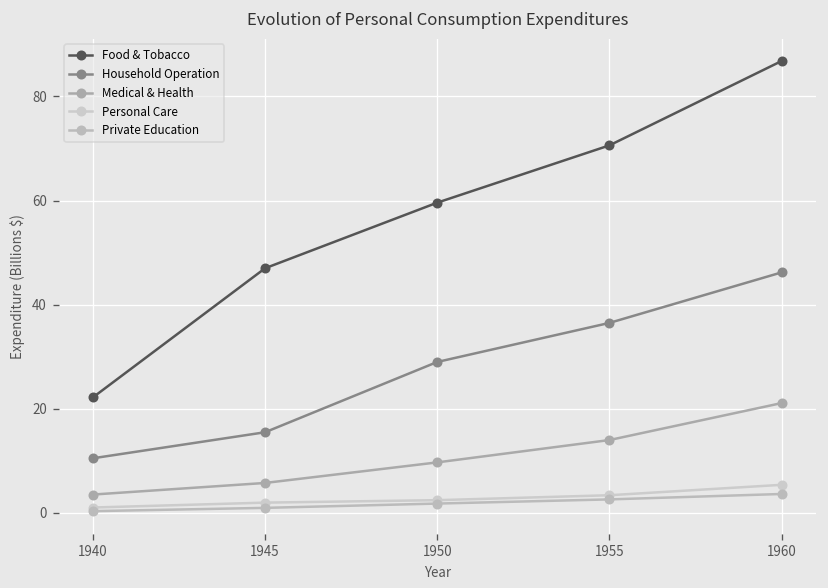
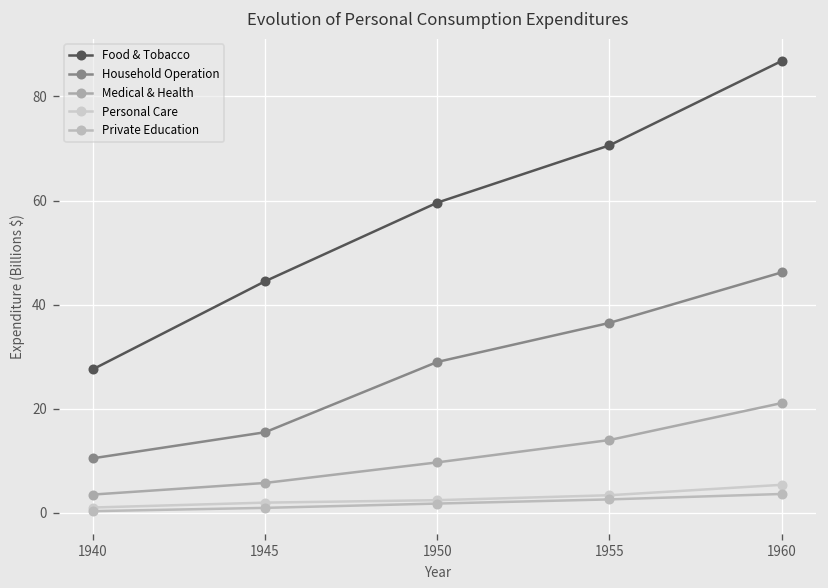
Food & Tobacco, 1940: 22 -> 28
Food & Tobacco, 1945: 47 -> 45
